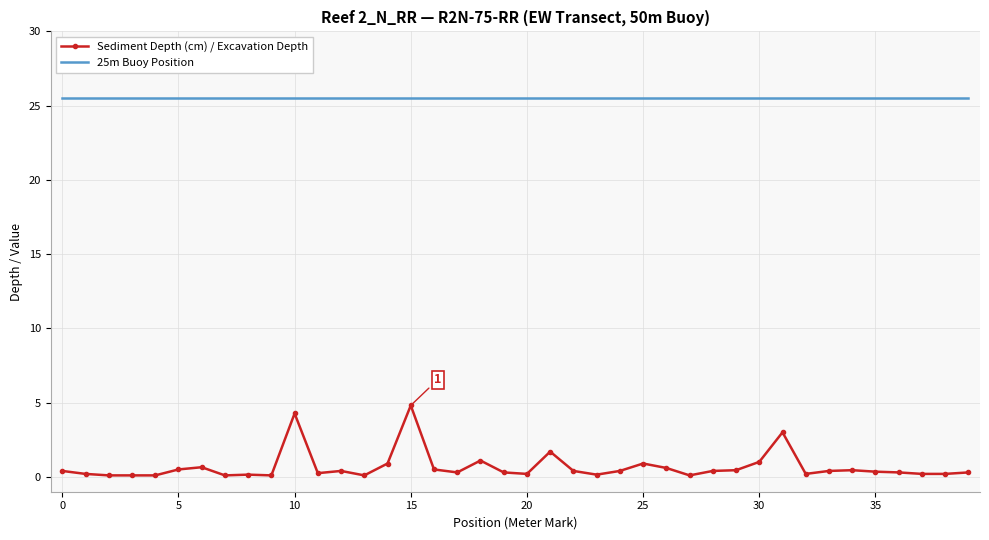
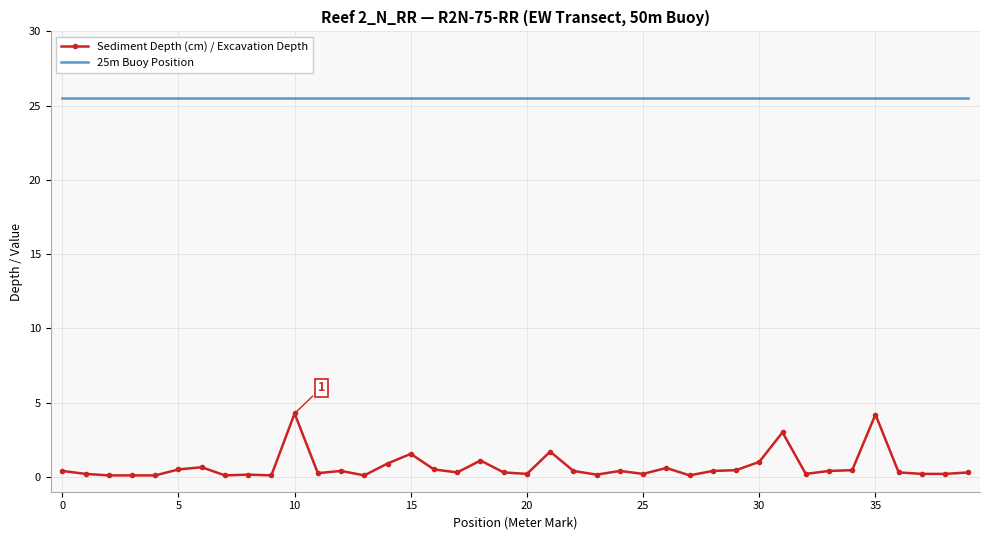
Sediment Depth (cm) / Excavation Depth, 15: 4.8 -> 1.6
Sediment Depth (cm) / Excavation Depth, 25: 0.9 -> 0.2
Sediment Depth (cm) / Excavation Depth, 35: 0.4 -> 4.2
